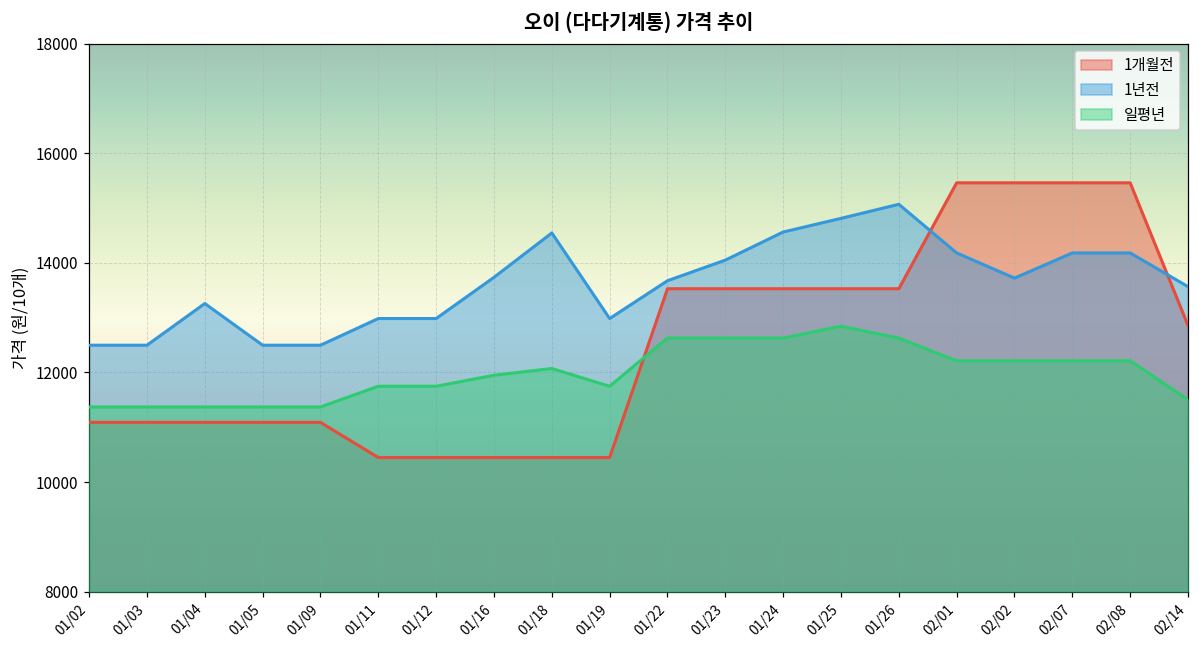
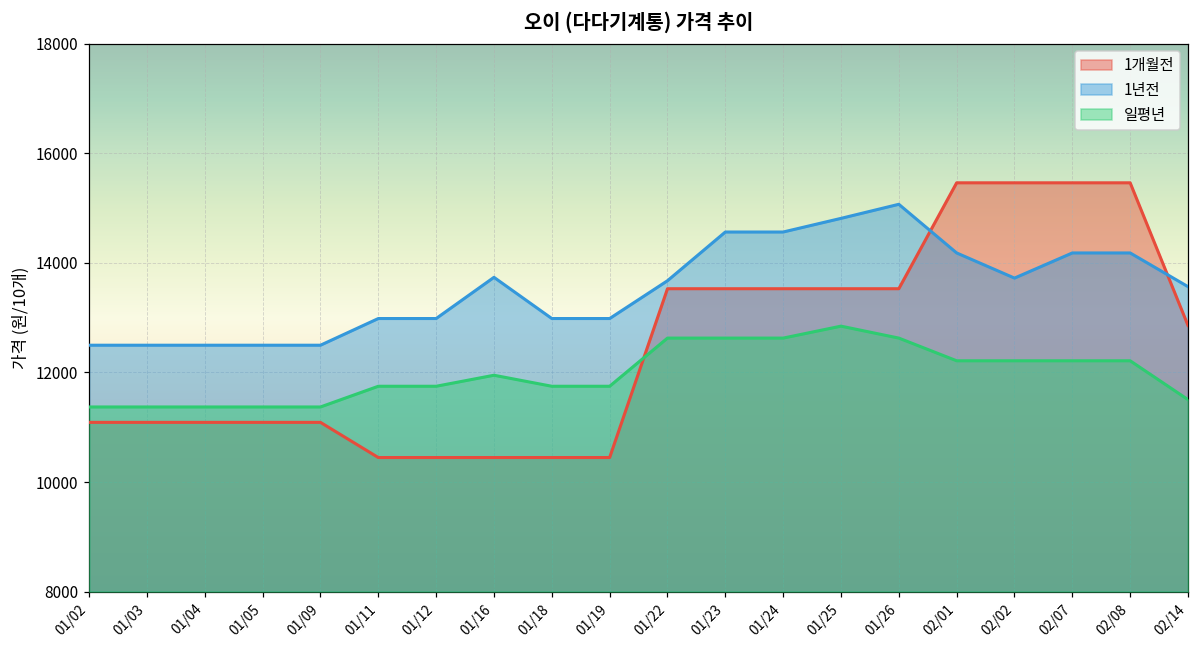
1년전, 01/04: 13300 -> 12500
1년전, 01/18: 14500 -> 13000
일평년, 01/18: 12100 -> 11700
1년전, 01/23: 14100 -> 14600
